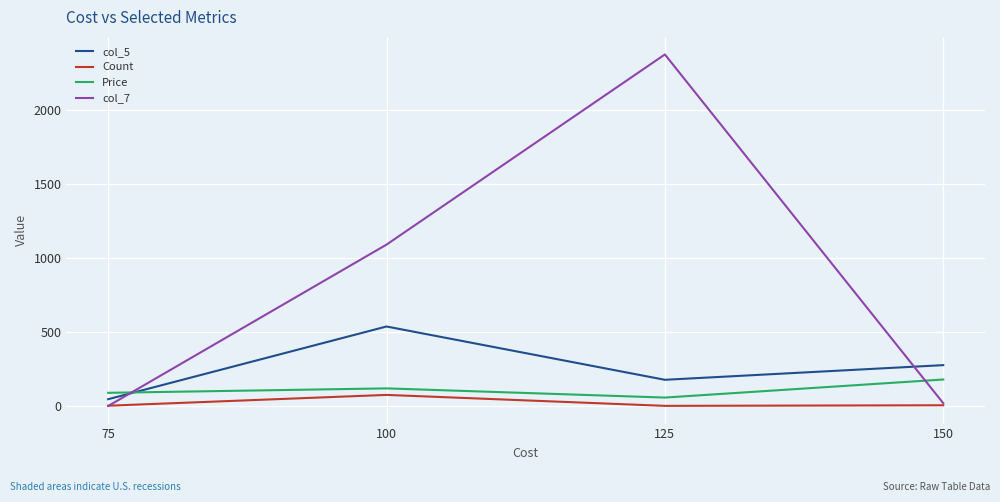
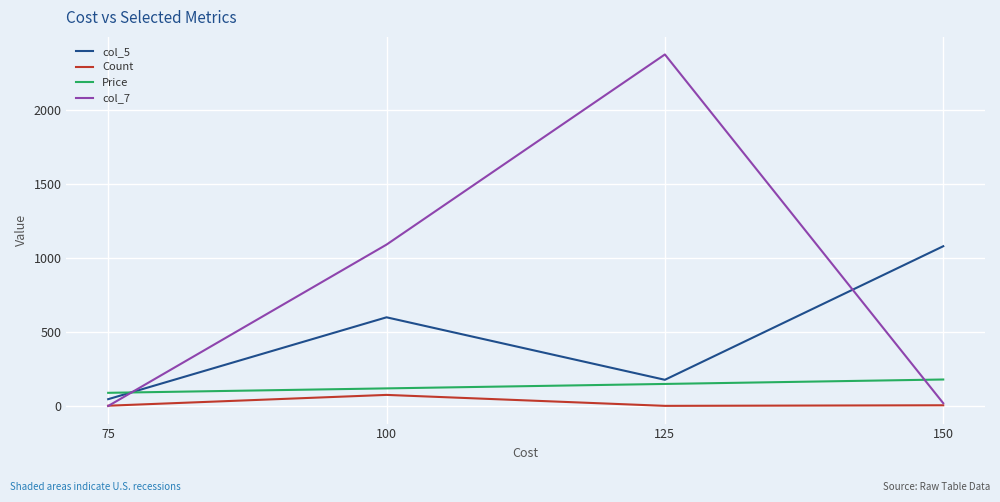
col_5, 100: 540 -> 600
Price, 125: 60 -> 150
col_5, 150: 280 -> 1080
